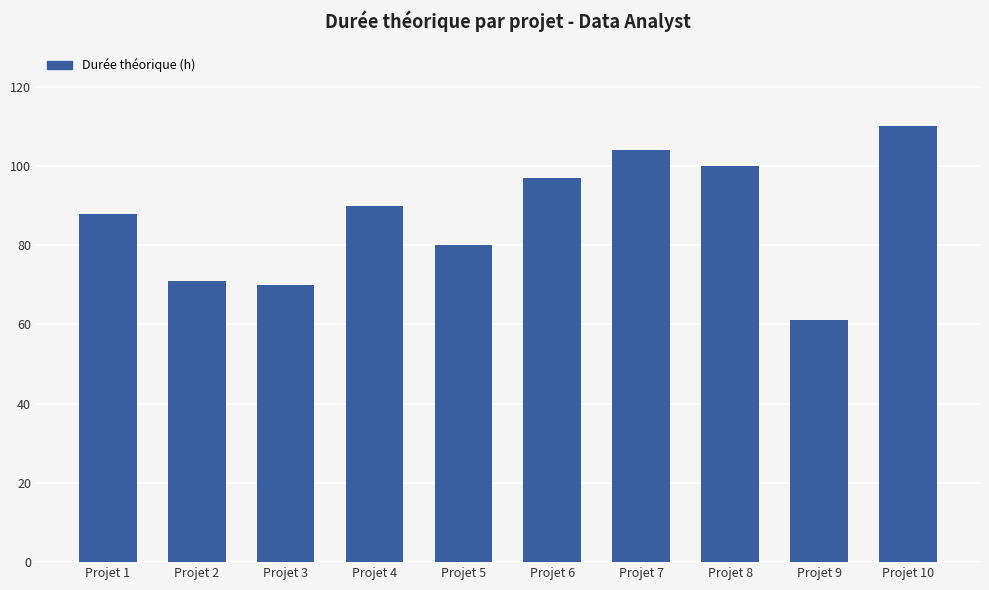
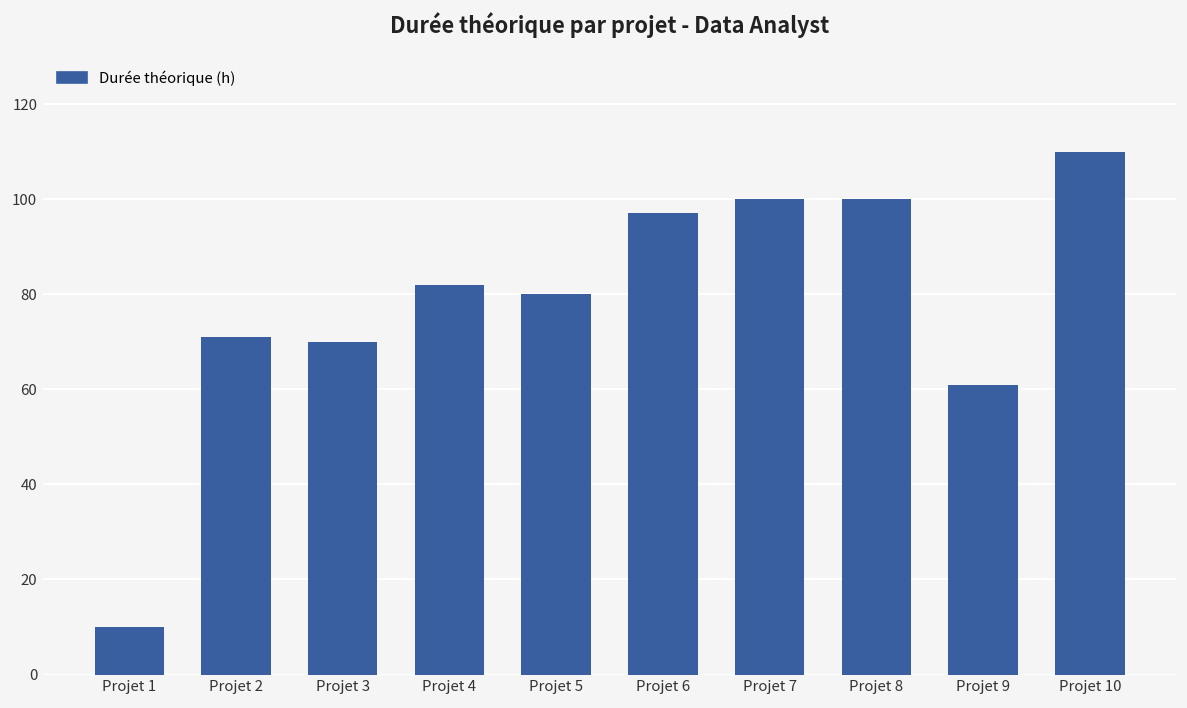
Projet 1: 88 -> 10
Projet 4: 90 -> 82
Projet 7: 104 -> 100
